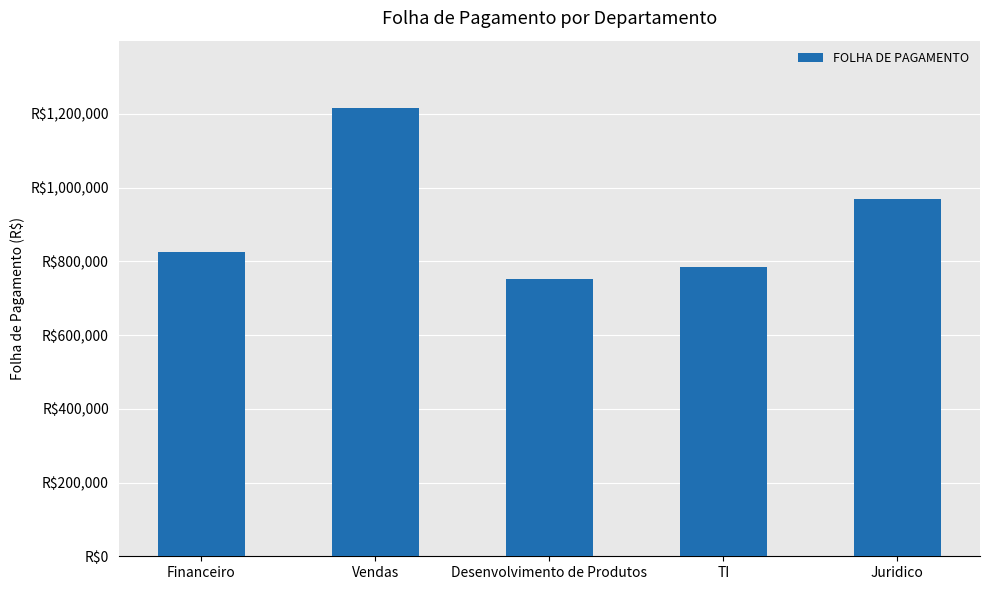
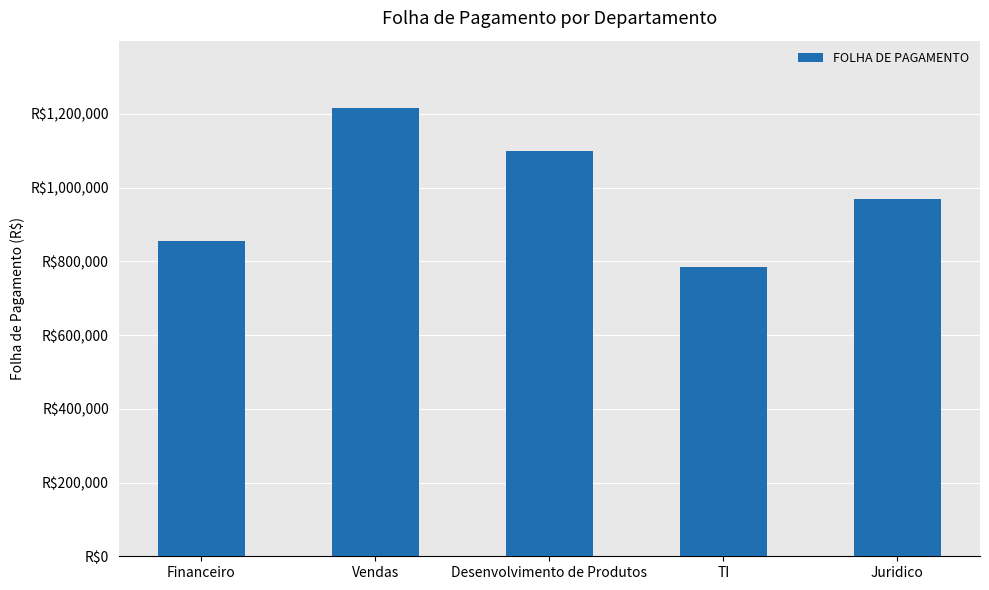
Financeiro: R$830,000 -> R$860,000
Desenvolvimento de Produtos: R$750,000 -> R$1,100,000
